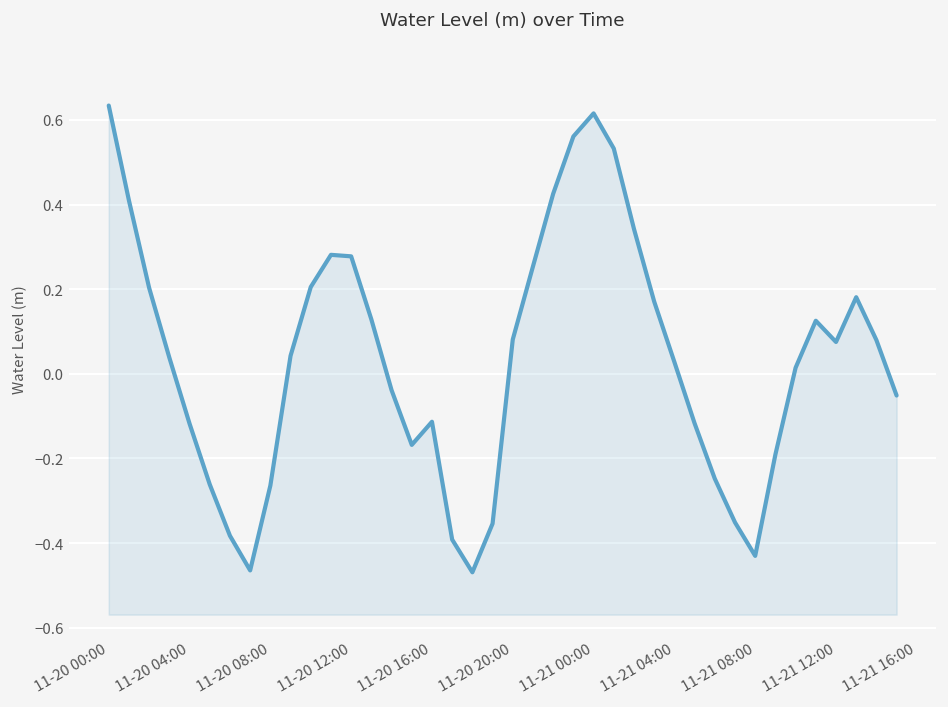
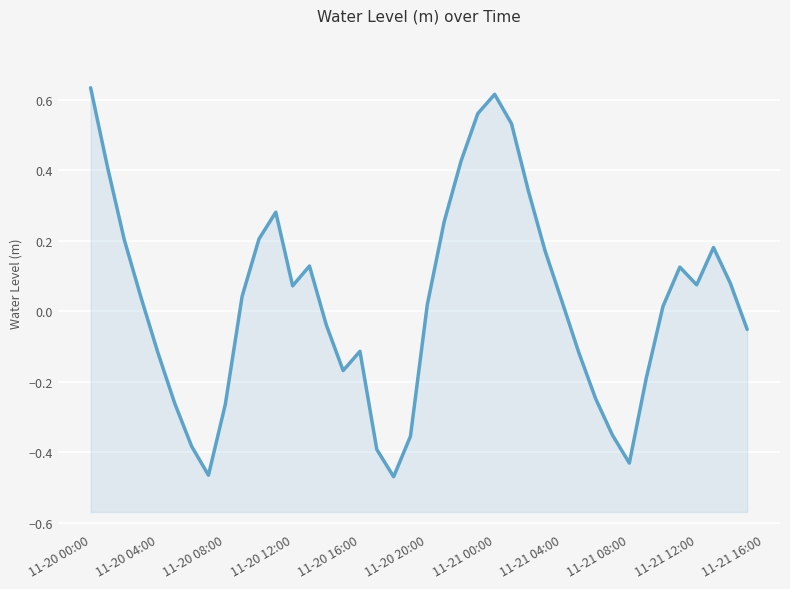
11-20 12:00: 0.28 -> 0.07
11-20 20:00: 0.08 -> 0.02
